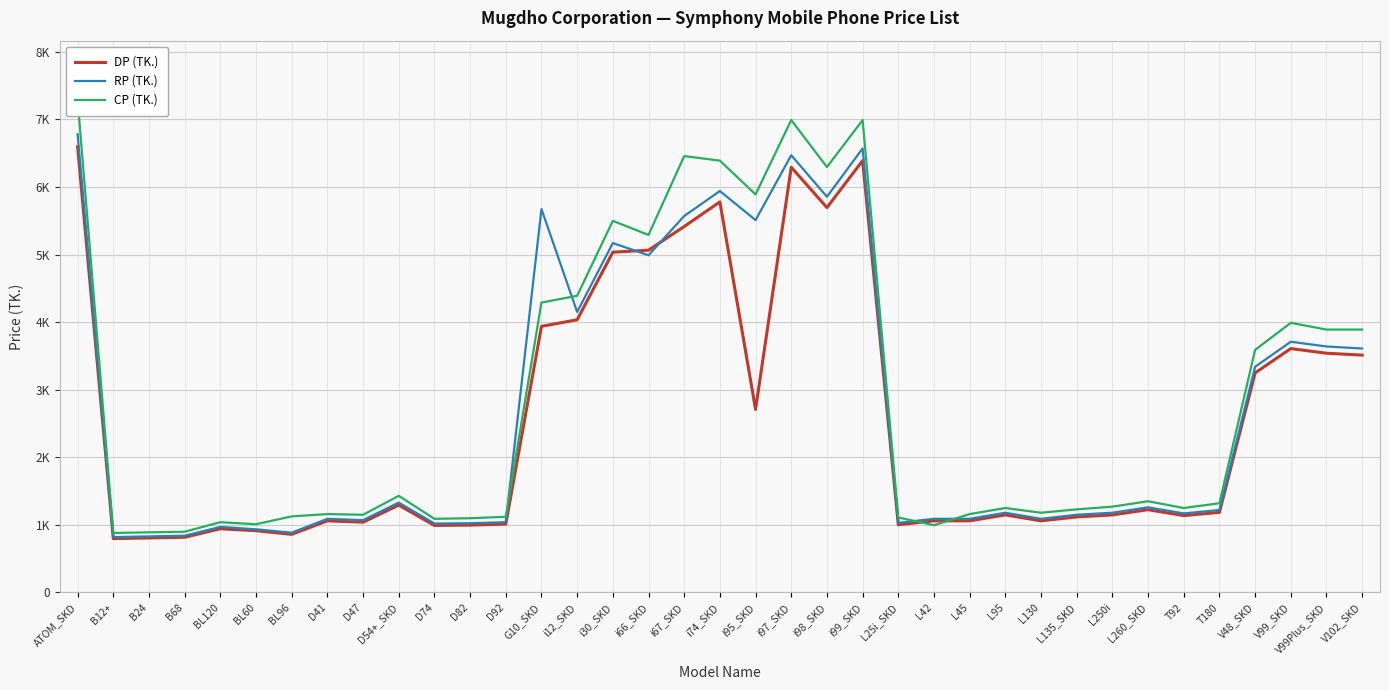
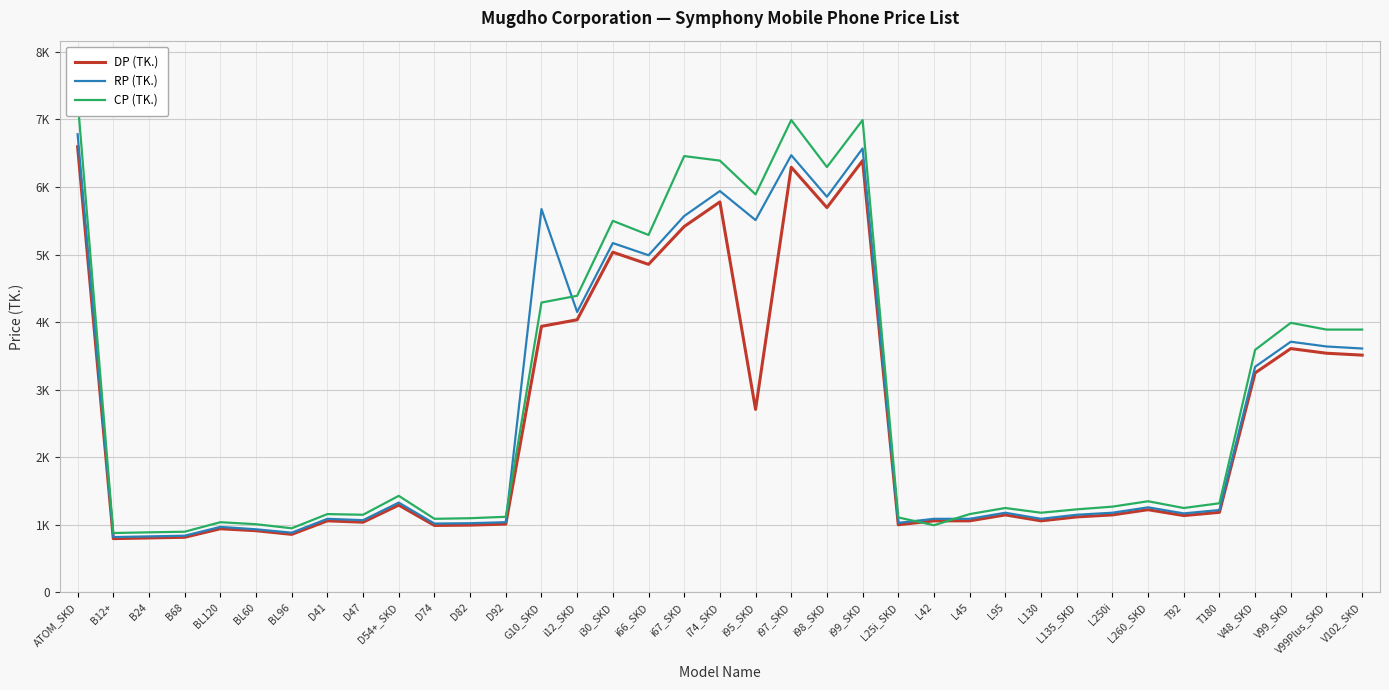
CP (TK.), BL96: 1100 -> 1000
DP (TK.), i66_SKD: 5100 -> 4900
